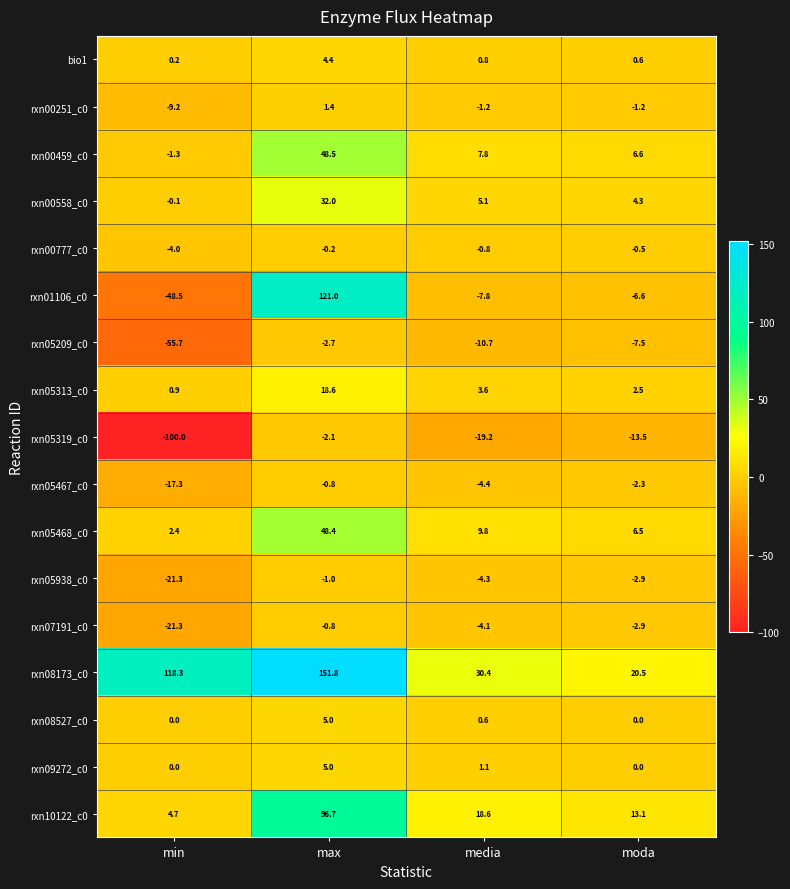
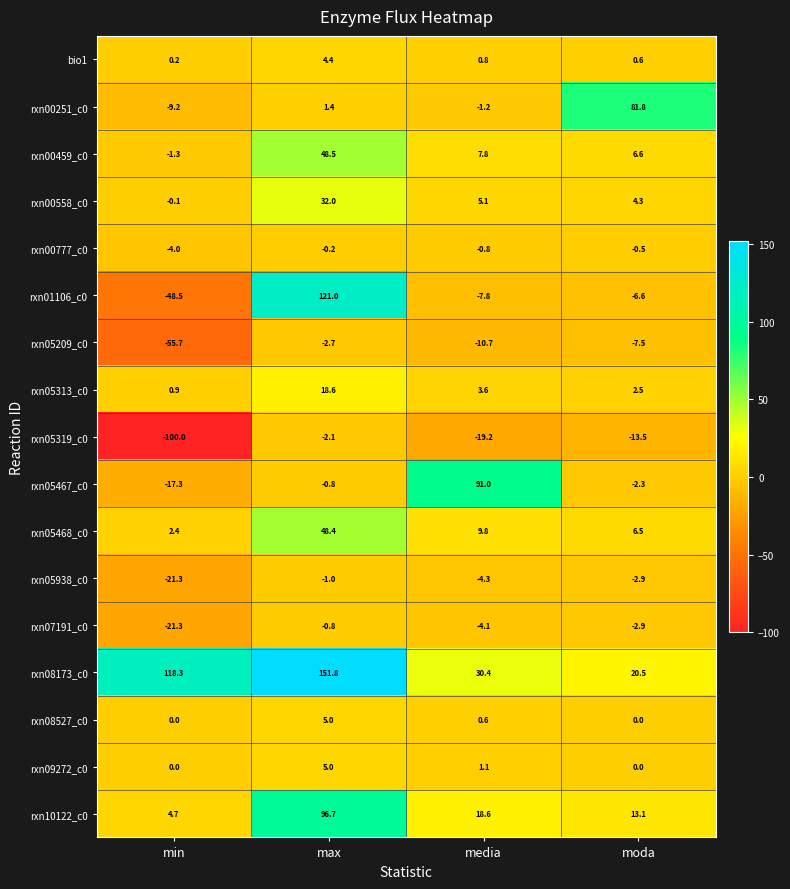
rxn00251_c0, moda: -1.2 -> 81.8
rxn05467_c0, media: -4.4 -> 91.0
